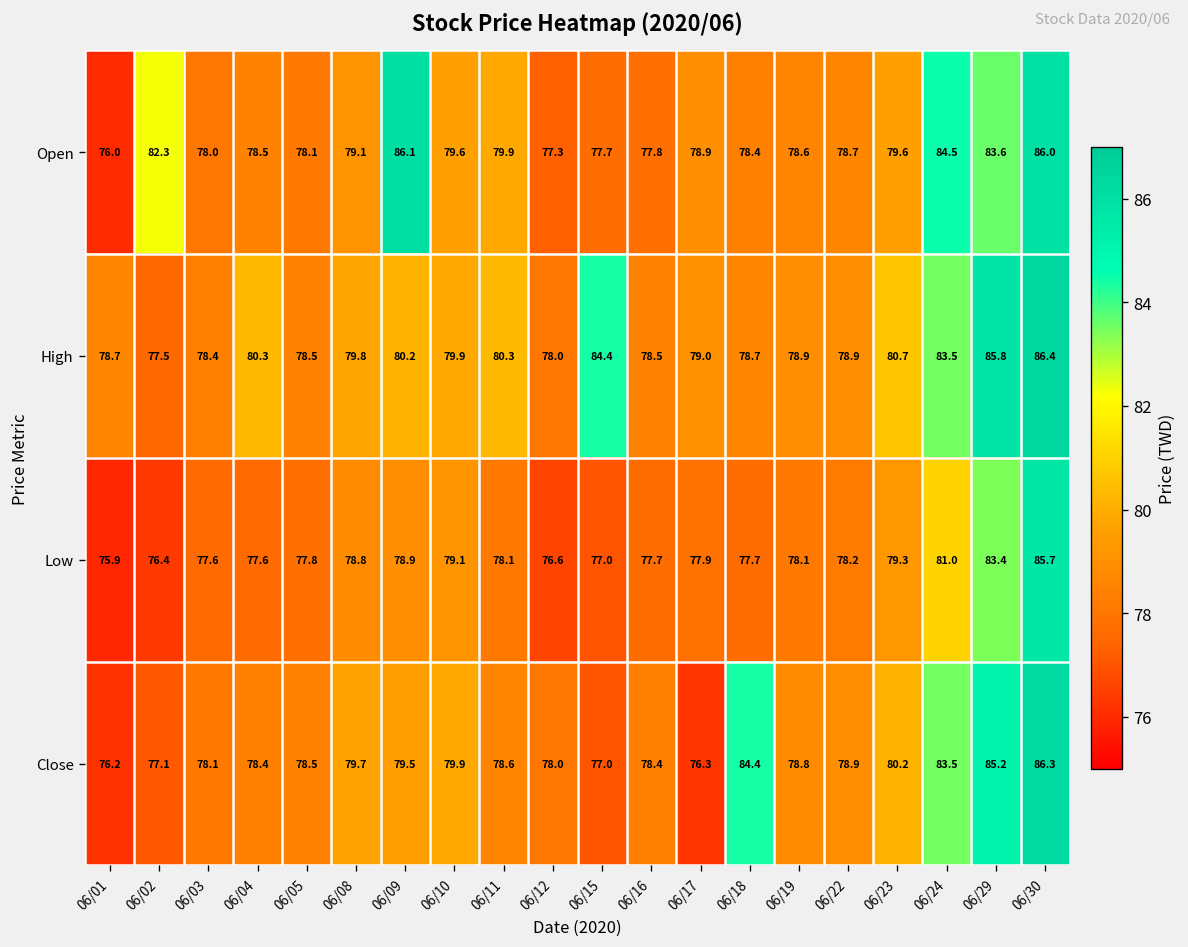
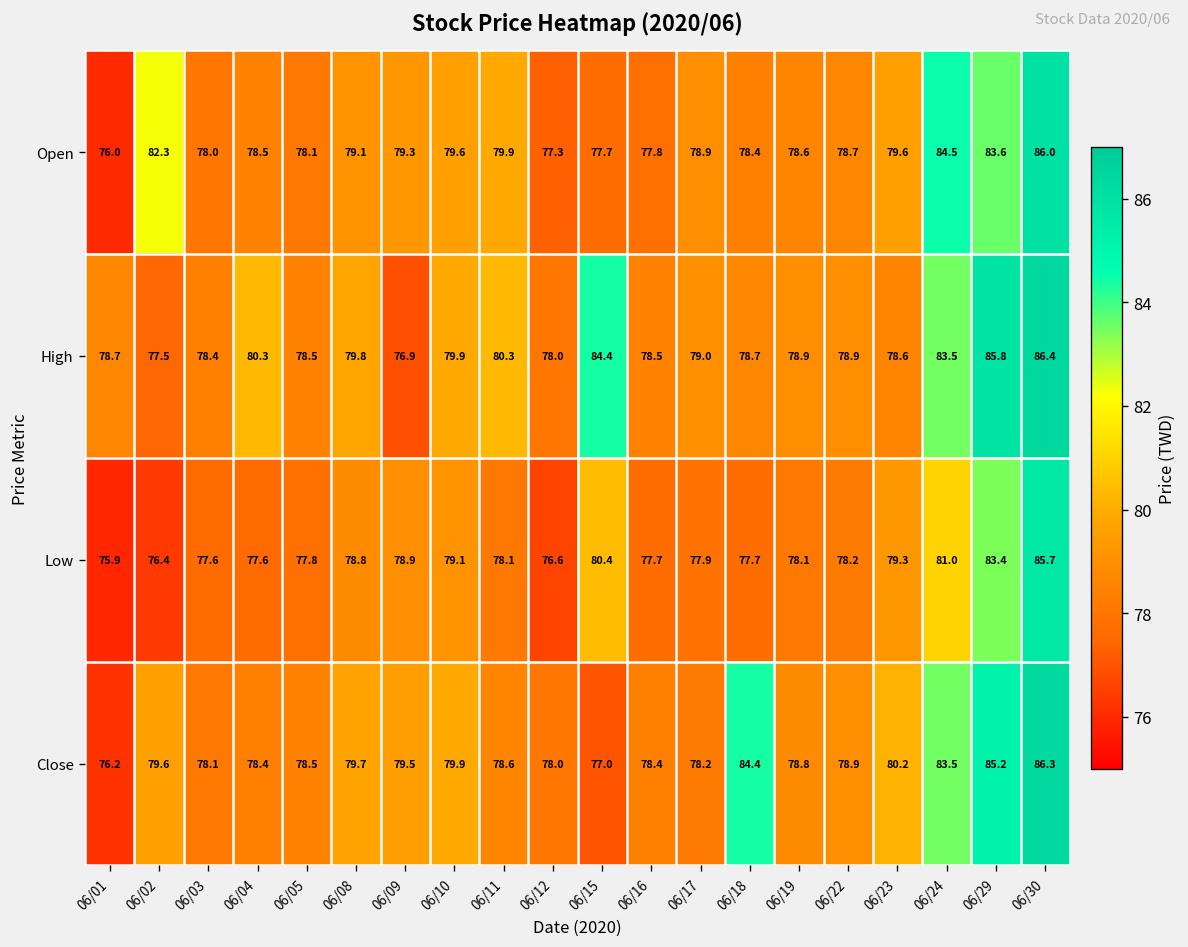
Open, 06/09: 86.1 -> 79.3
High, 06/09: 80.2 -> 76.9
High, 06/23: 80.7 -> 78.6
Low, 06/15: 77.0 -> 80.4
Close, 06/02: 77.1 -> 79.6
Close, 06/17: 76.3 -> 78.2
